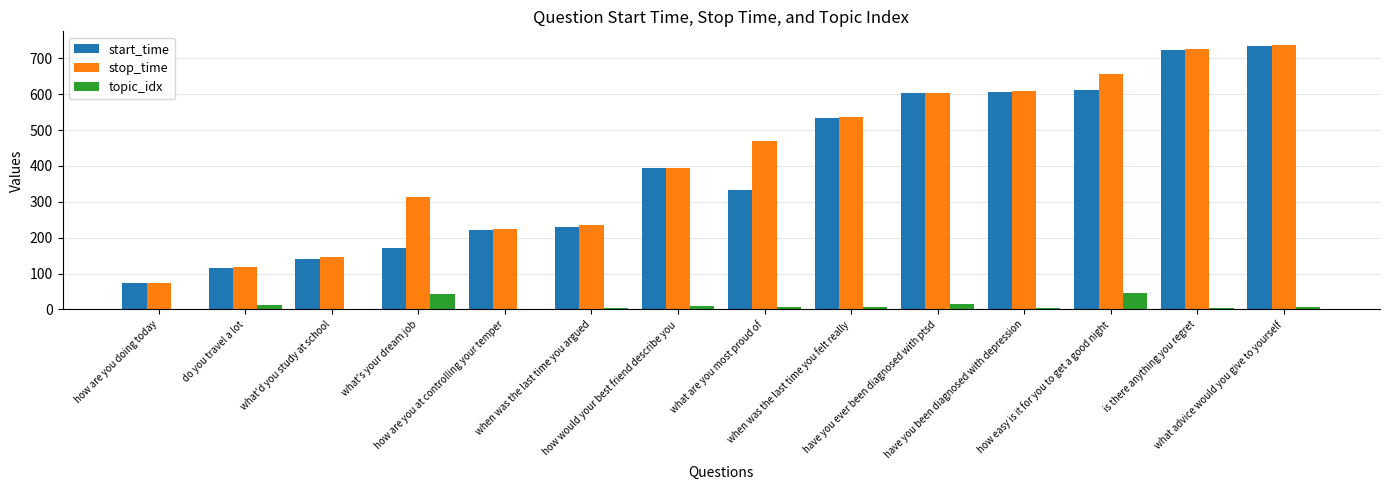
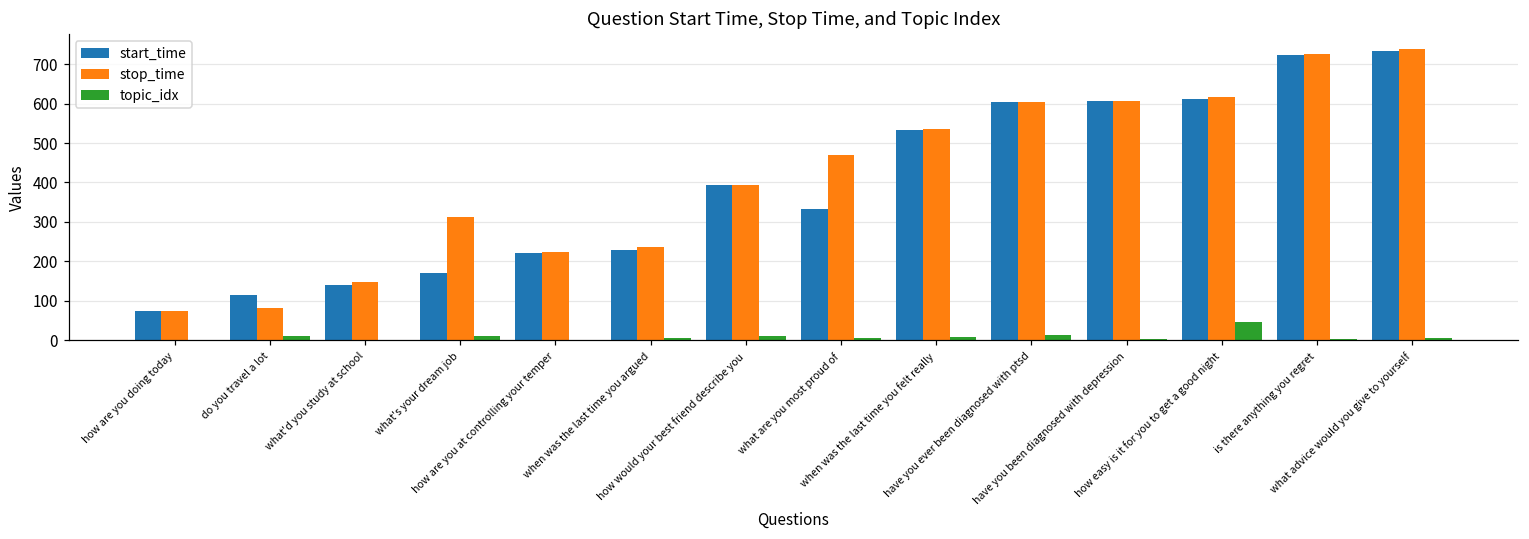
stop_time, do you travel a lot: 120 -> 80
topic_idx, what's your dream job: 40 -> 10
stop_time, how easy is it for you to get a good night: 660 -> 620
